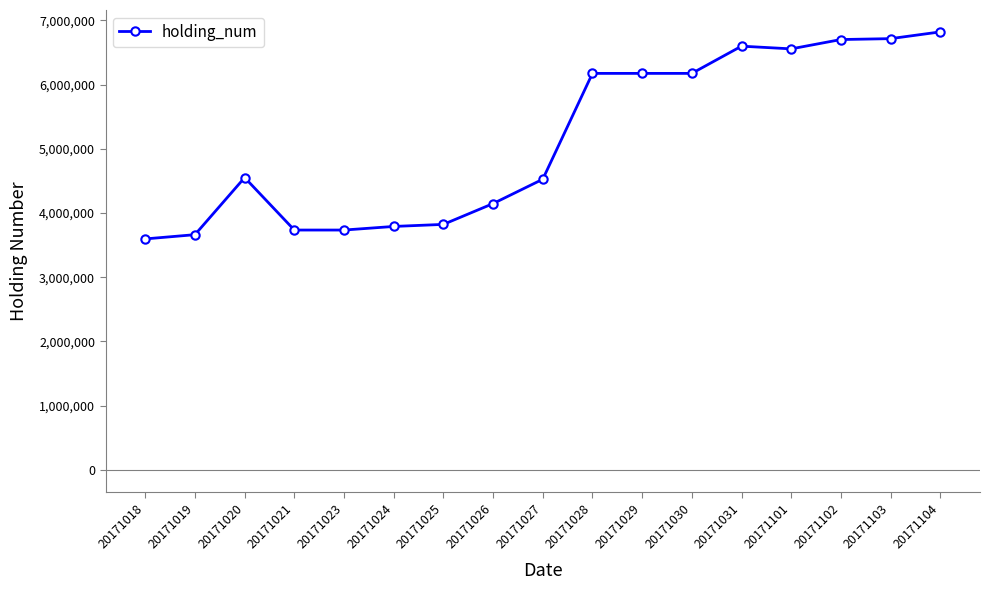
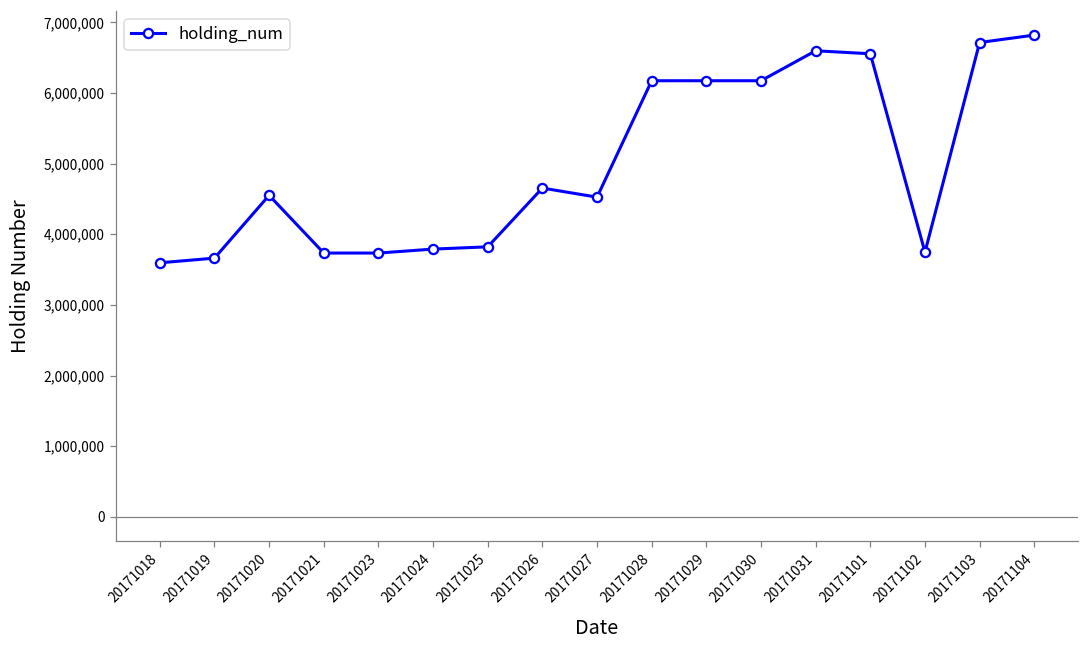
20171026: 4,100,000 -> 4,700,000
20171102: 6,700,000 -> 3,700,000
